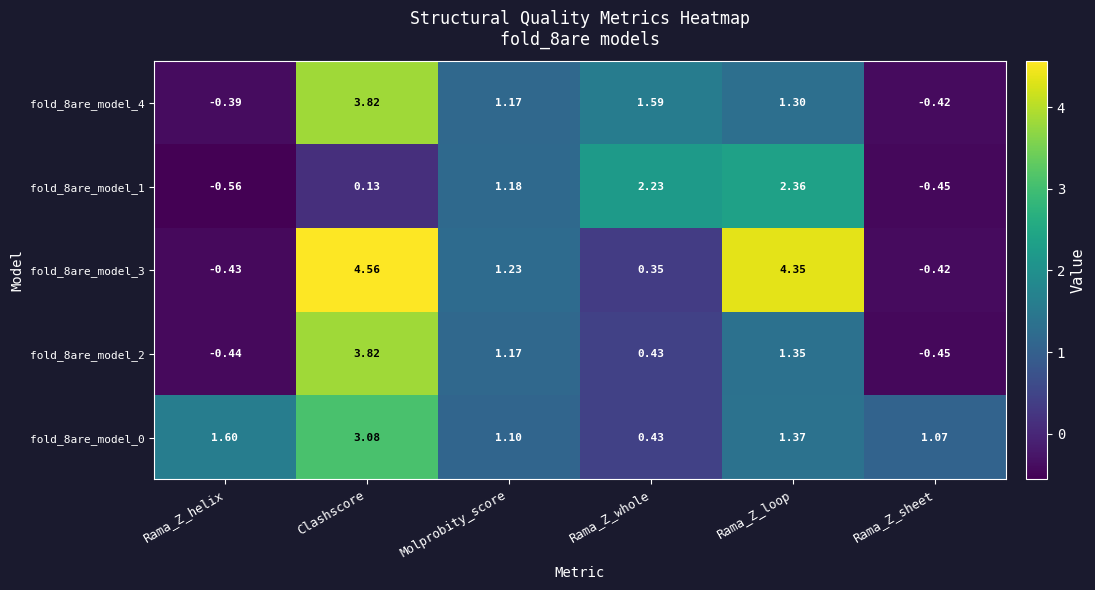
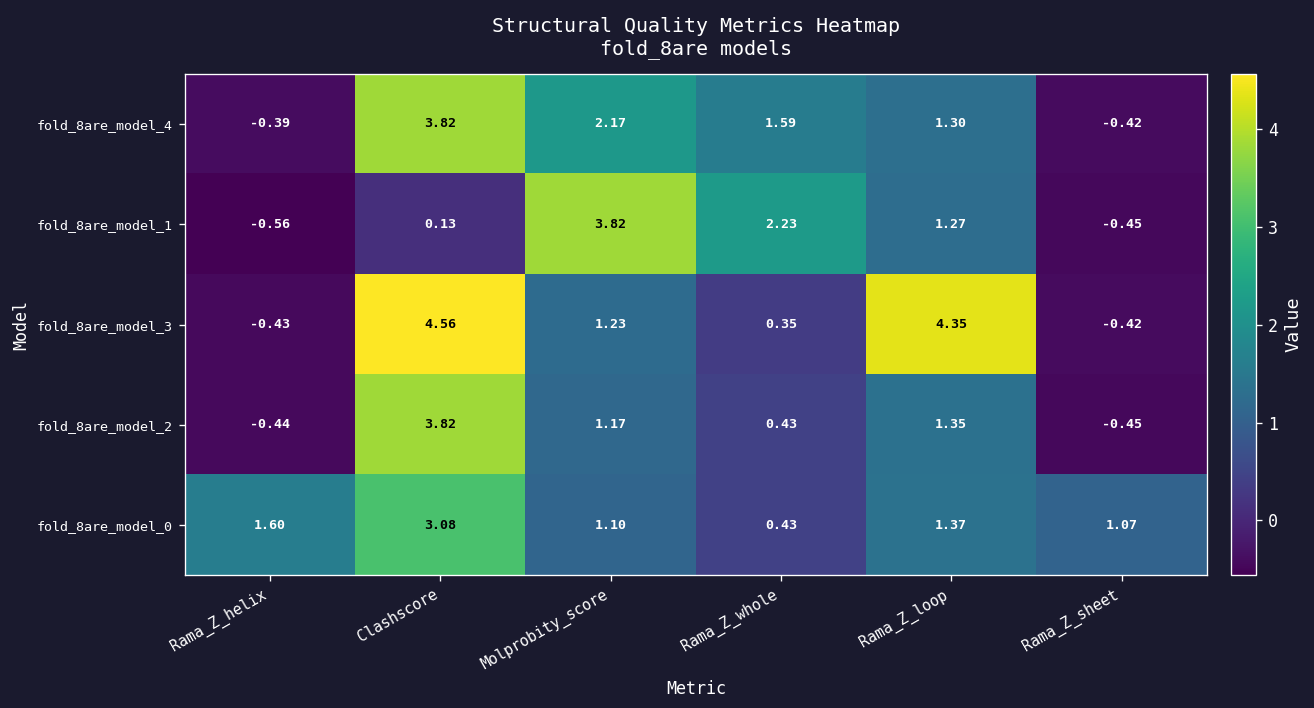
fold_8are_model_4, Molprobity_score: 1.17 -> 2.17
fold_8are_model_1, Molprobity_score: 1.18 -> 3.82
fold_8are_model_1, Rama_Z_loop: 2.36 -> 1.27
